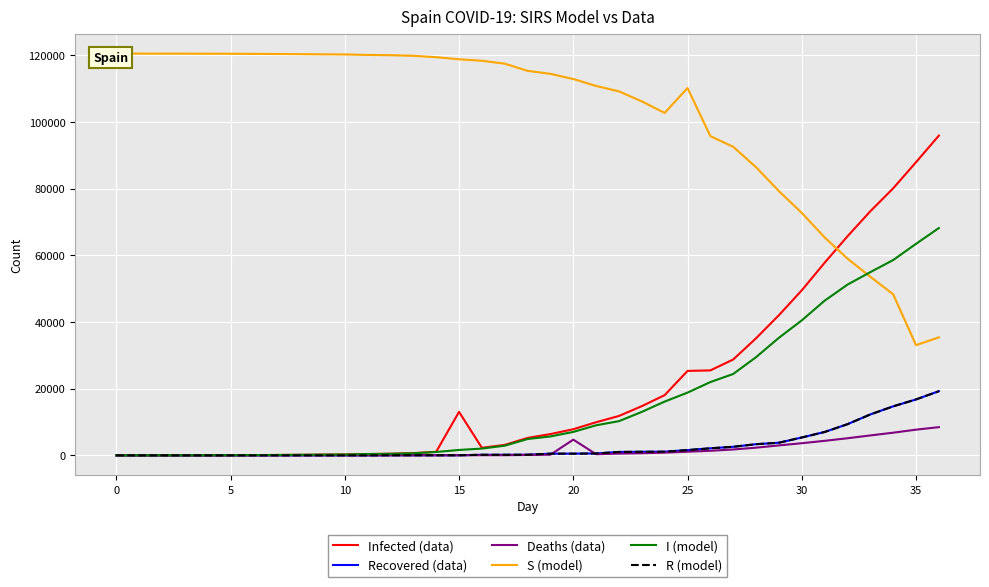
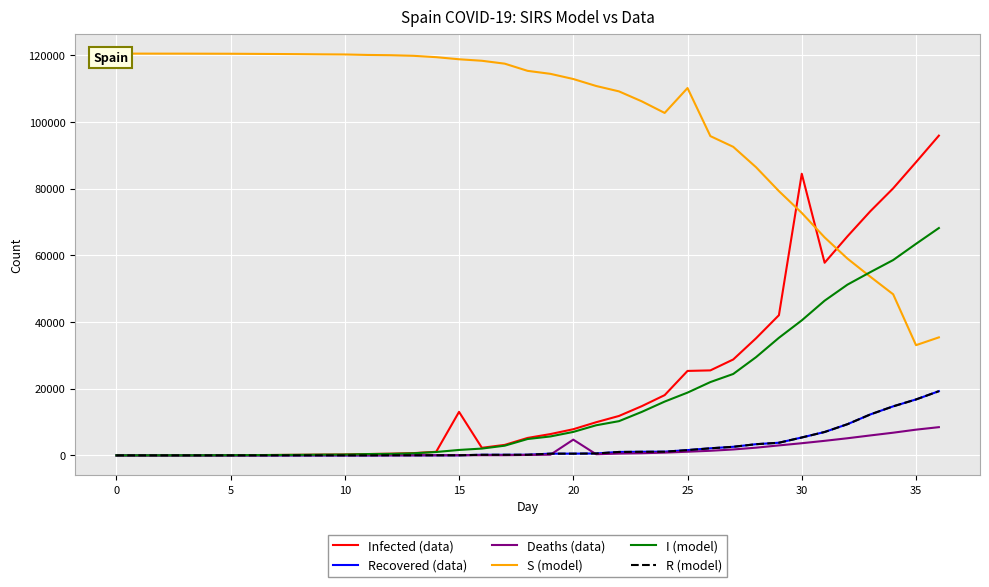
Infected (data), 30: 50000 -> 84000
